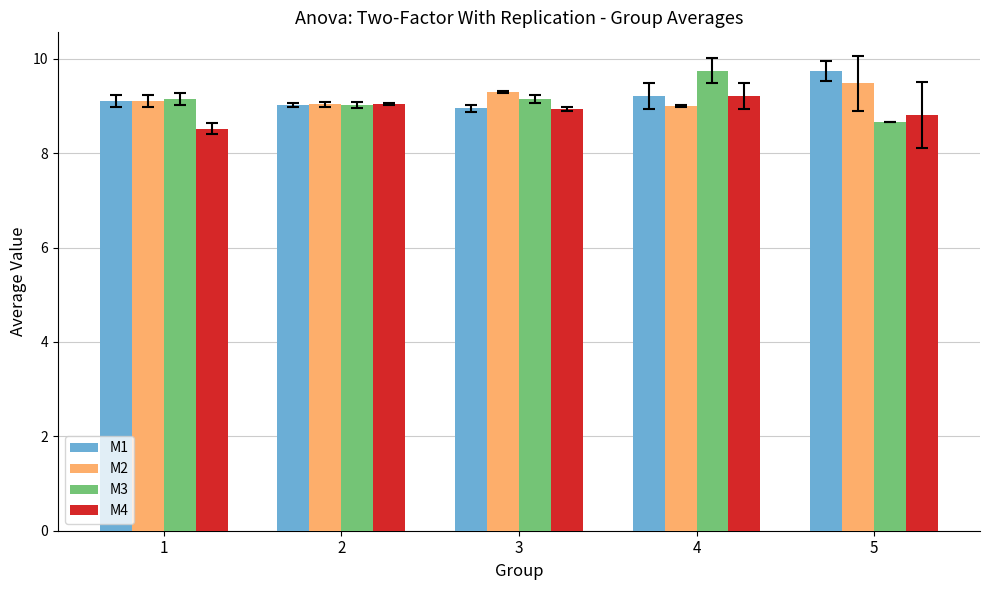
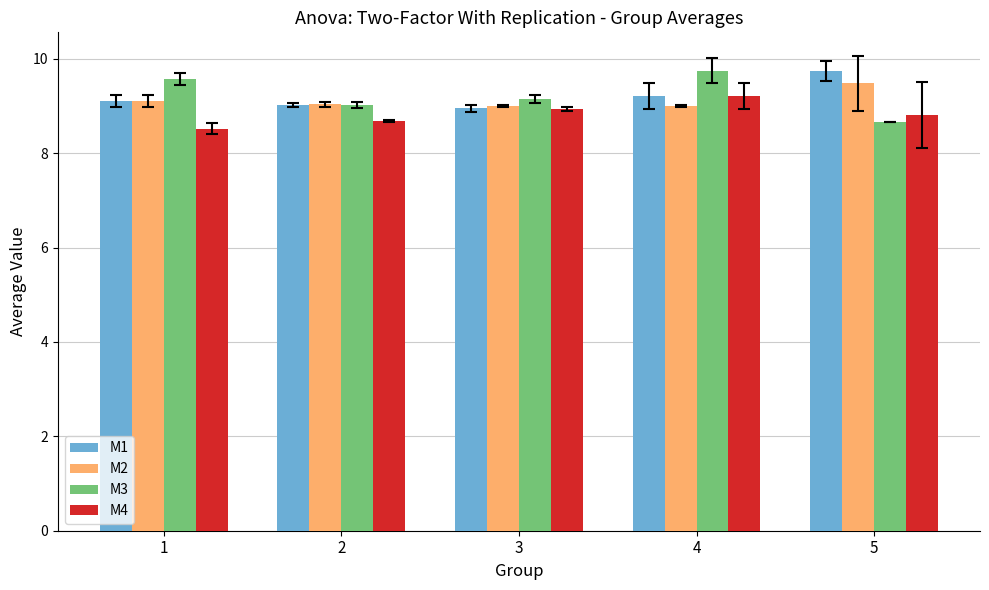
M3, 1: 9.2 -> 9.6
M4, 2: 9.0 -> 8.7
M2, 3: 9.3 -> 9.0
